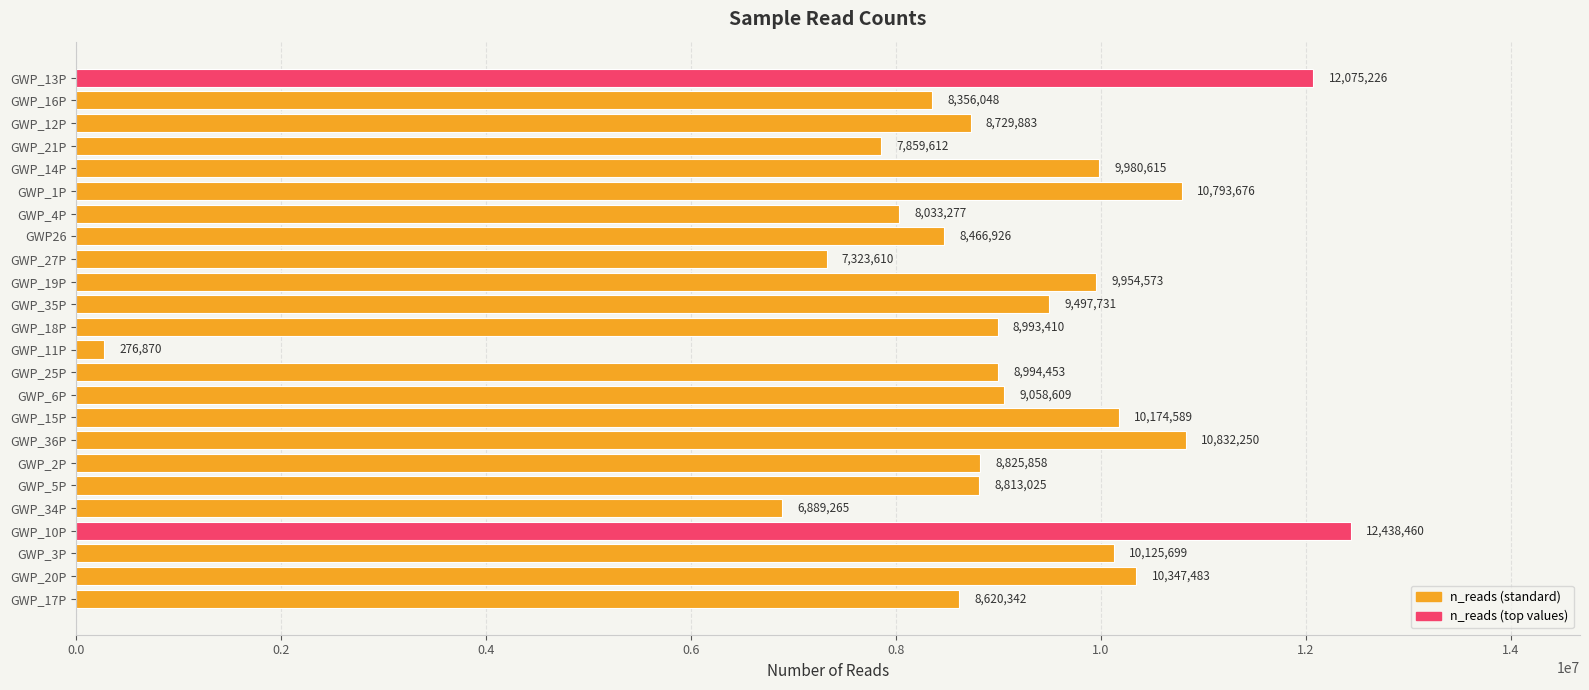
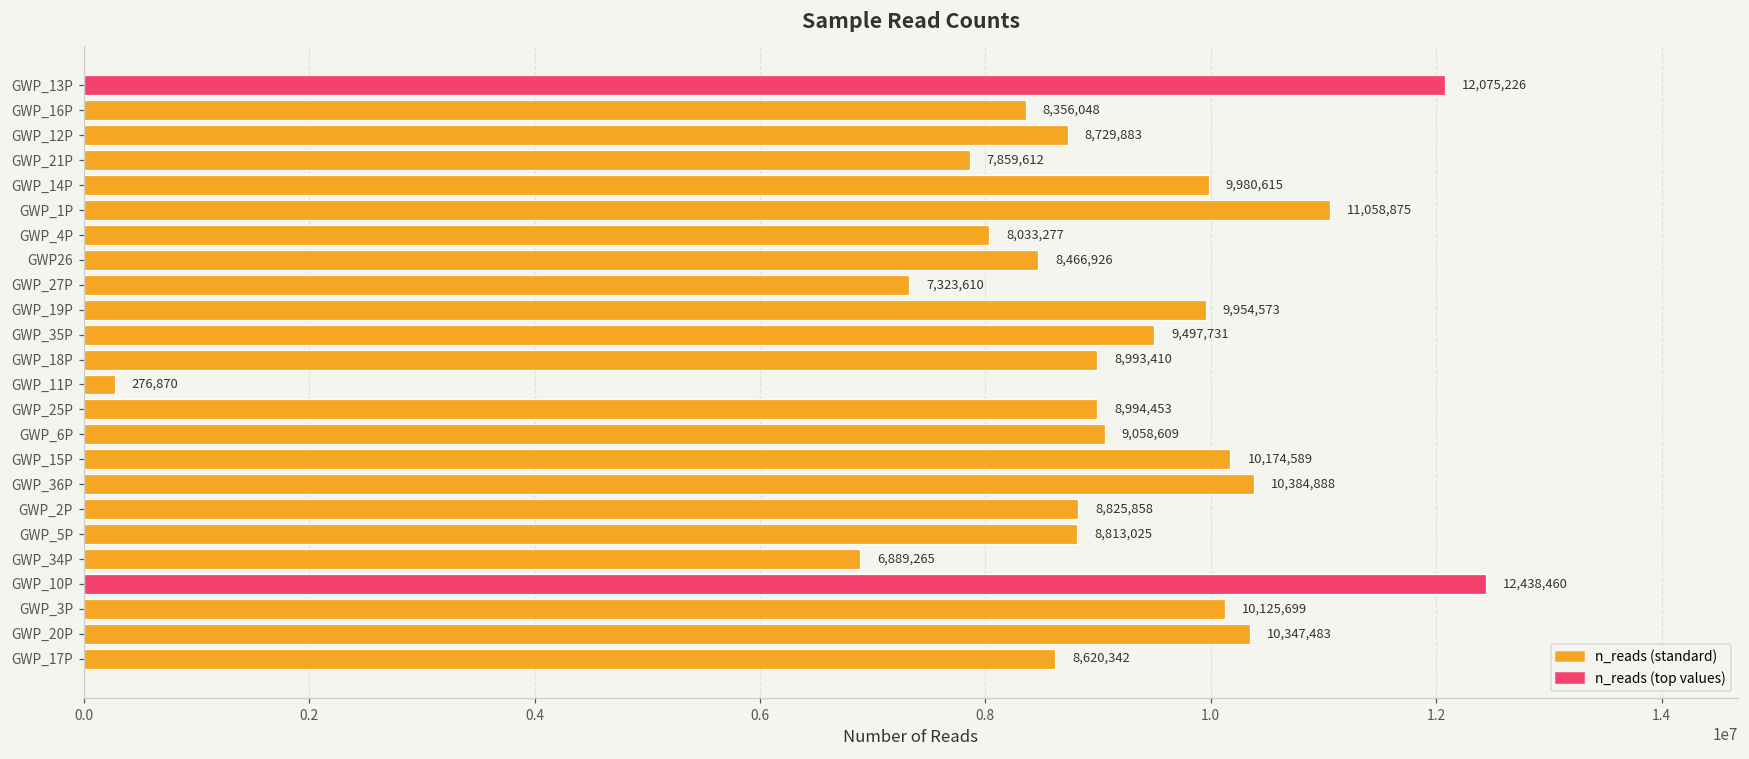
GWP_1P: 10,793,676 -> 11,058,875
GWP_36P: 10,832,250 -> 10,384,888
